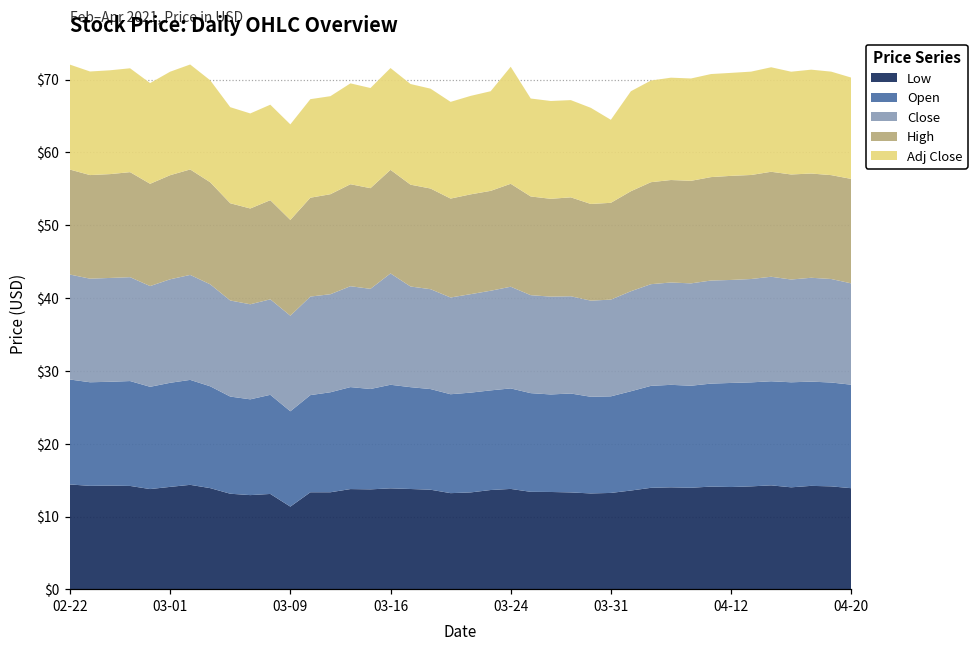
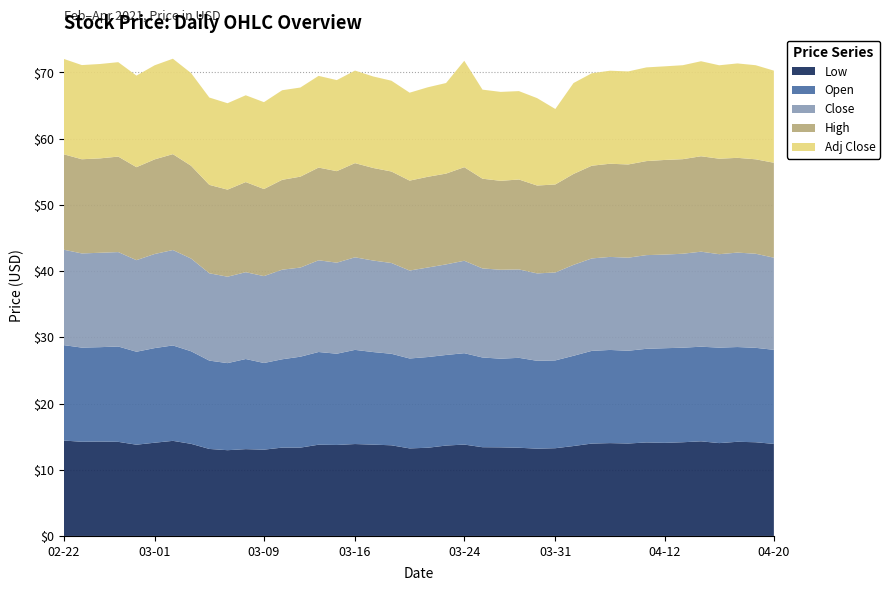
Low, 03-09: $11 -> $13
Close, 03-16: $15 -> $14
